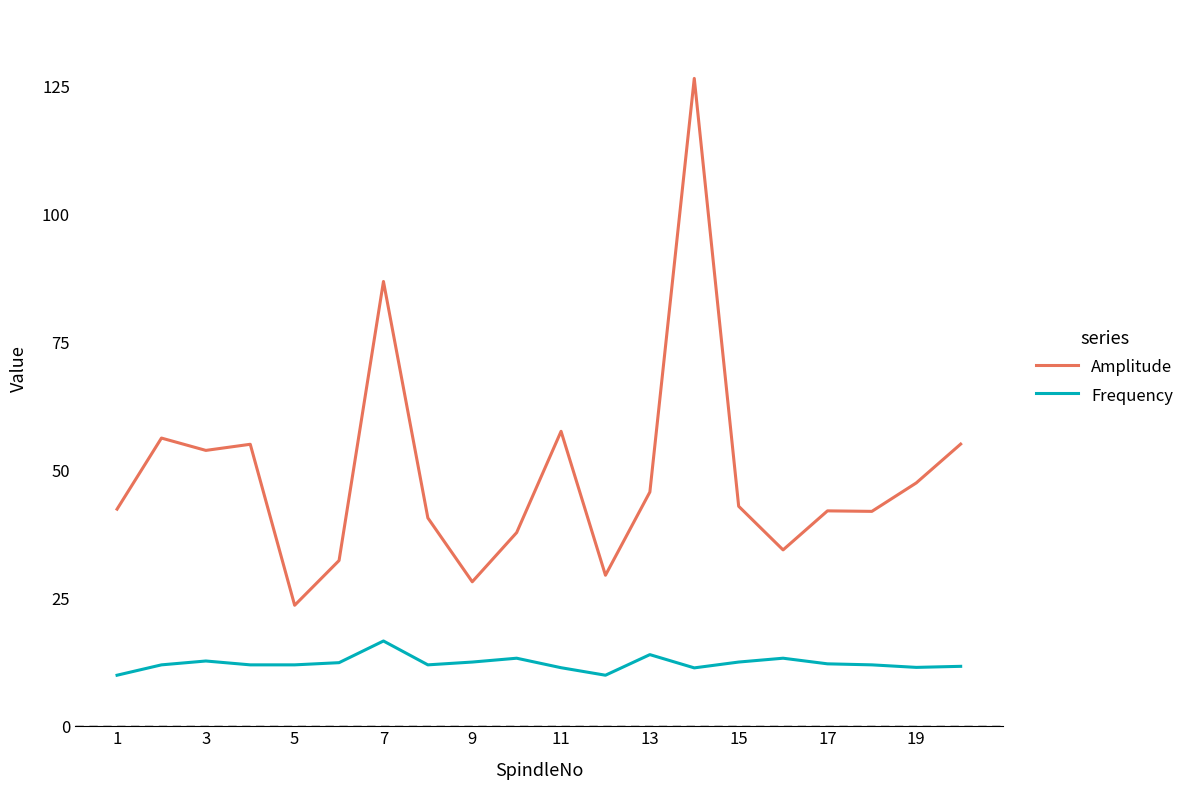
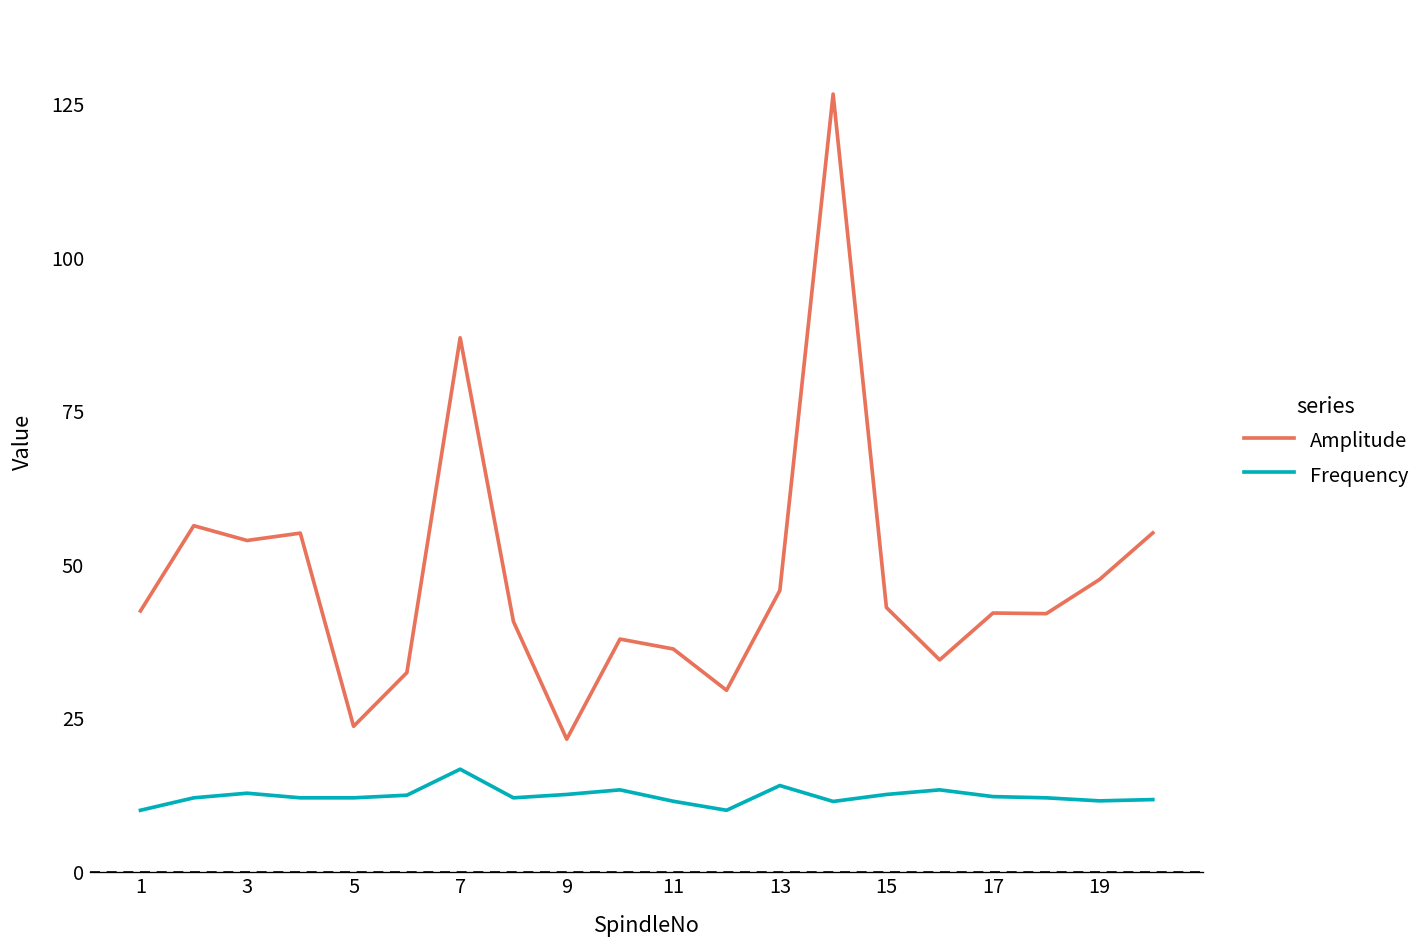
Amplitude, 9: 28 -> 22
Amplitude, 11: 58 -> 36
